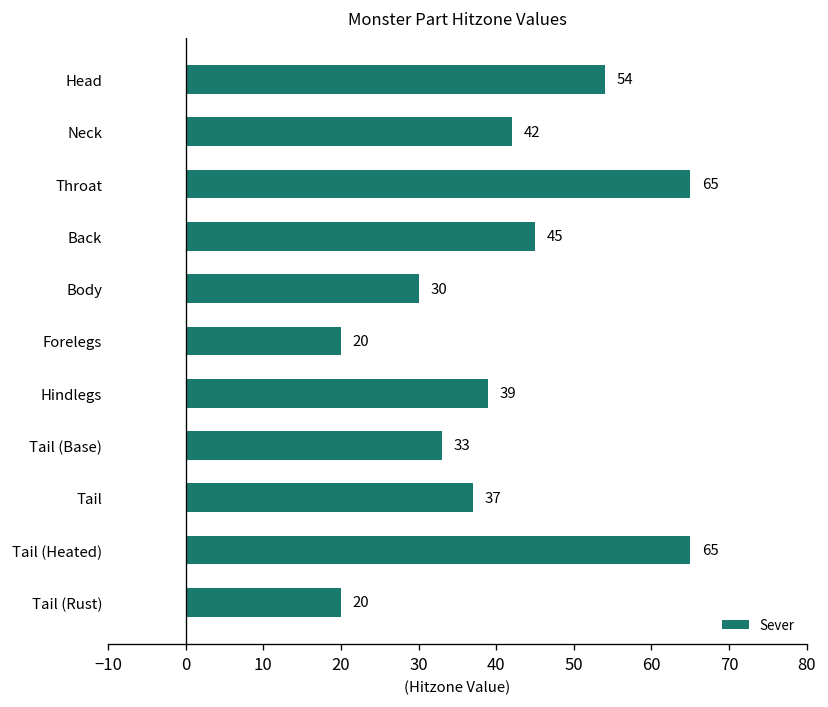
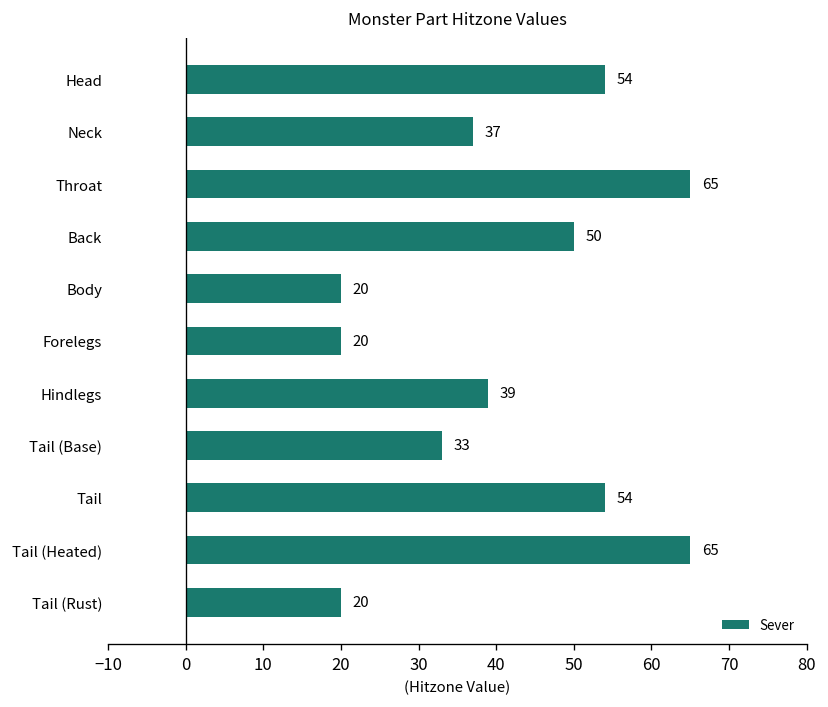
Neck: 42 -> 37
Back: 45 -> 50
Body: 30 -> 20
Tail: 37 -> 54
